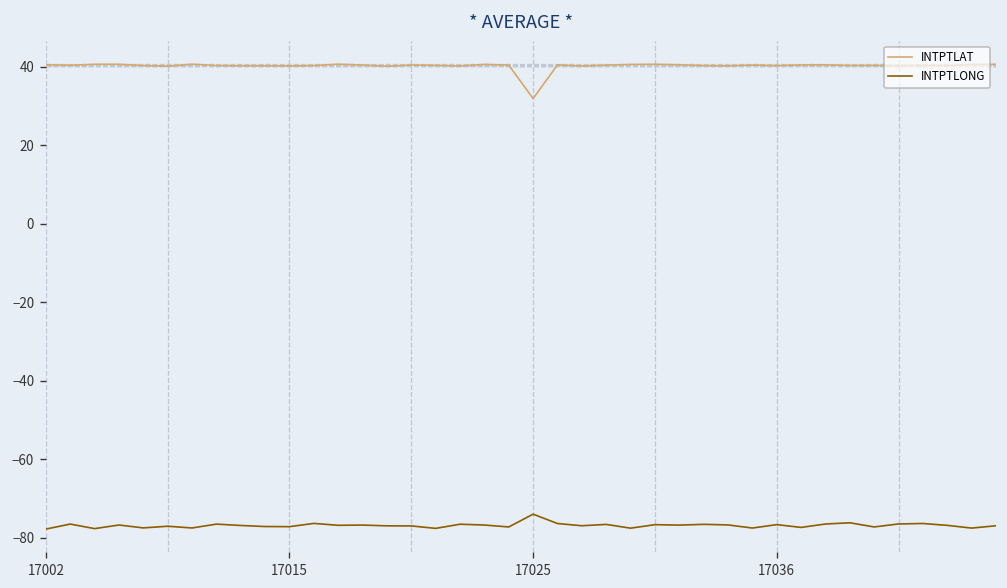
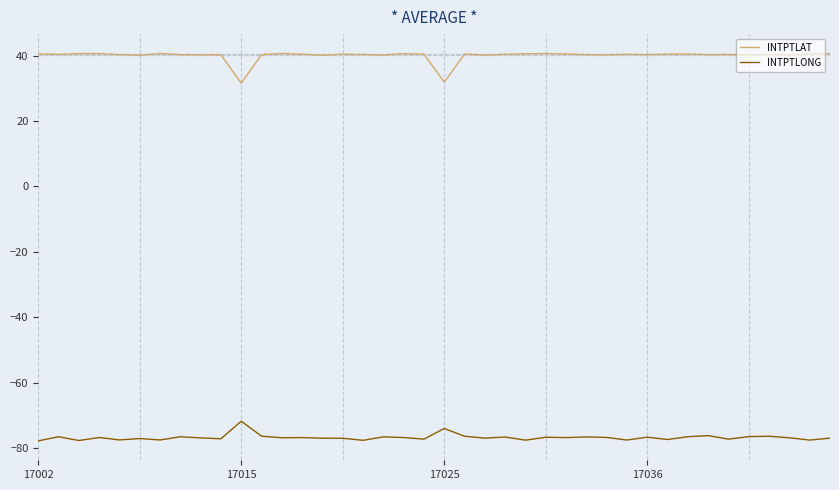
INTPTLAT, 17015: 40 -> 32
INTPTLONG, 17015: -77 -> -72
